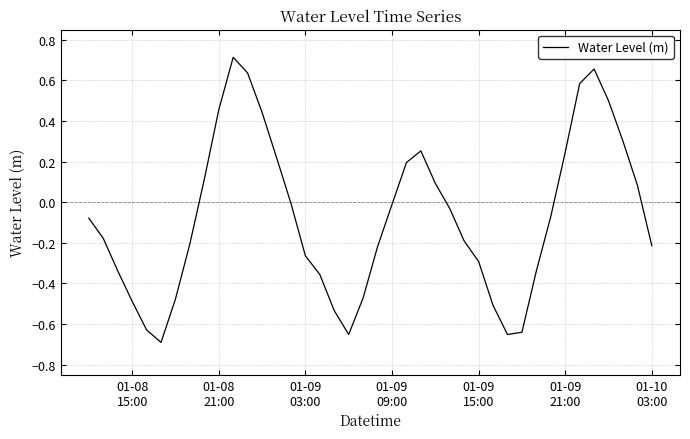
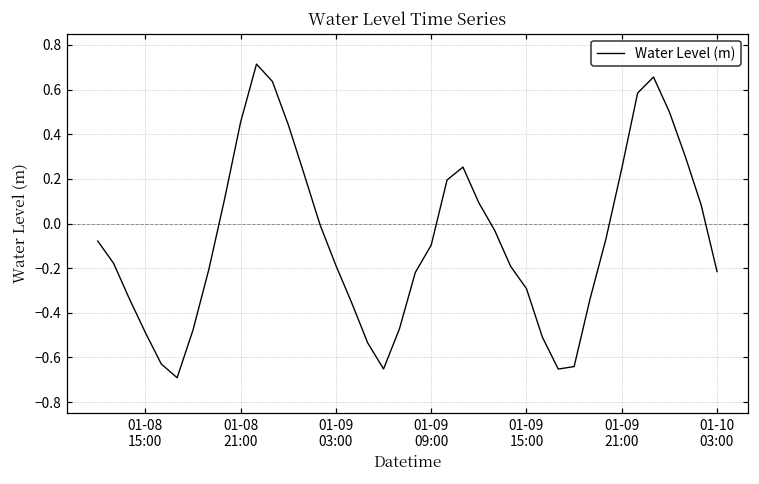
01-09 03:00: -0.26 -> -0.19
01-09 09:00: -0.01 -> -0.10
